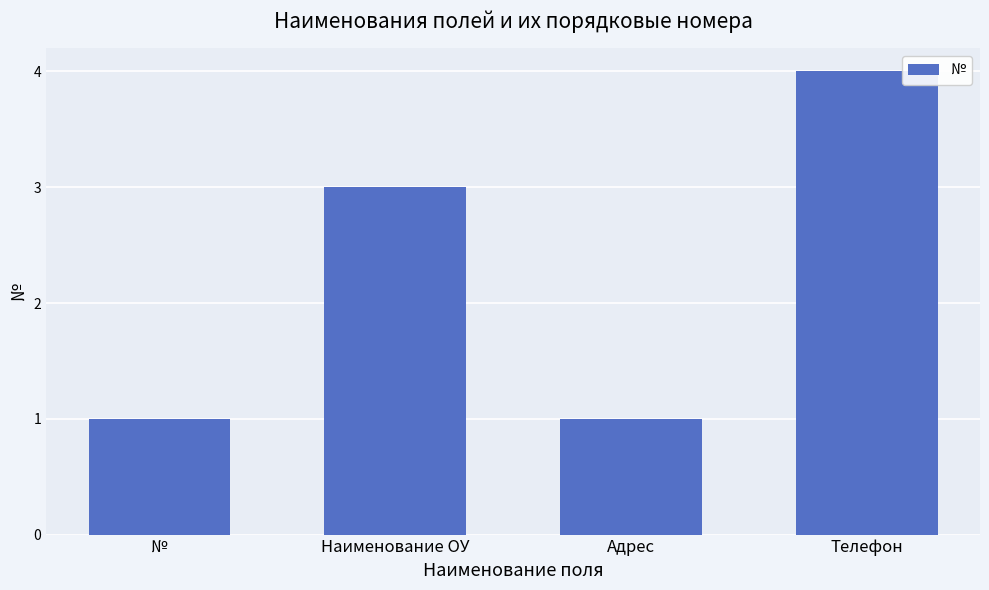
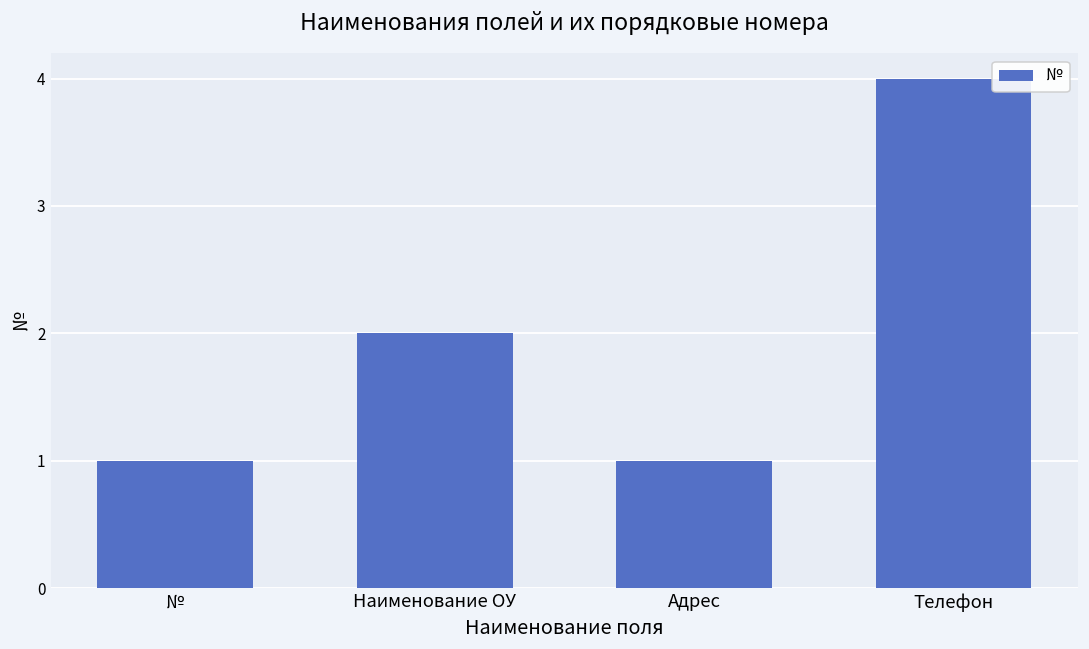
Наименование ОУ: 3 -> 2
